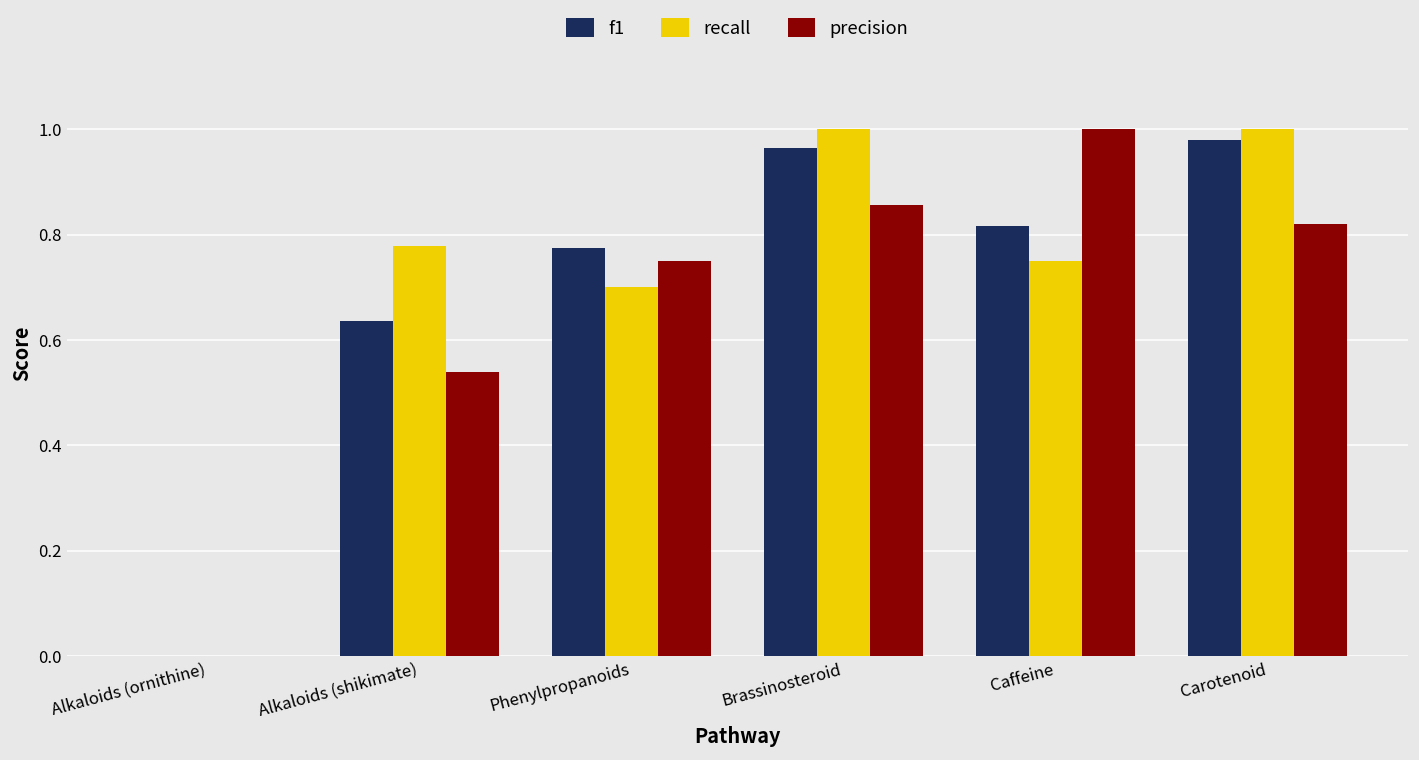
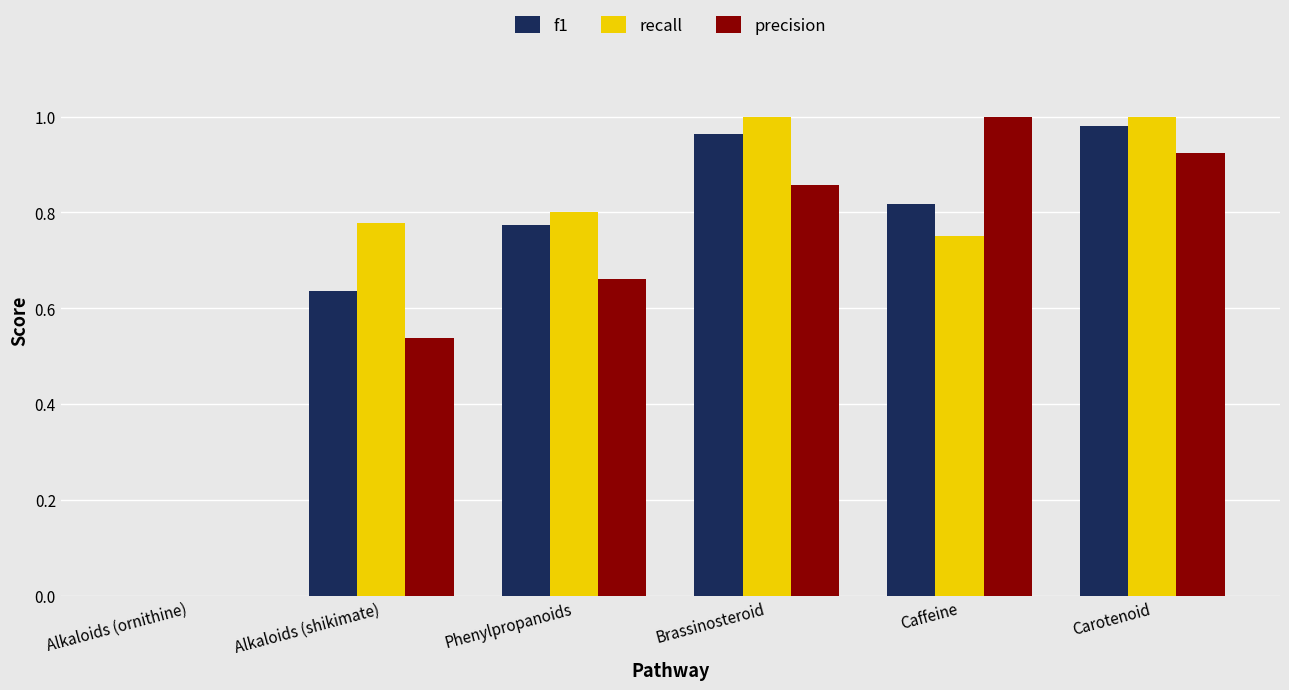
recall, Phenylpropanoids: 0.7 -> 0.8
precision, Phenylpropanoids: 0.75 -> 0.66
precision, Carotenoid: 0.82 -> 0.92
